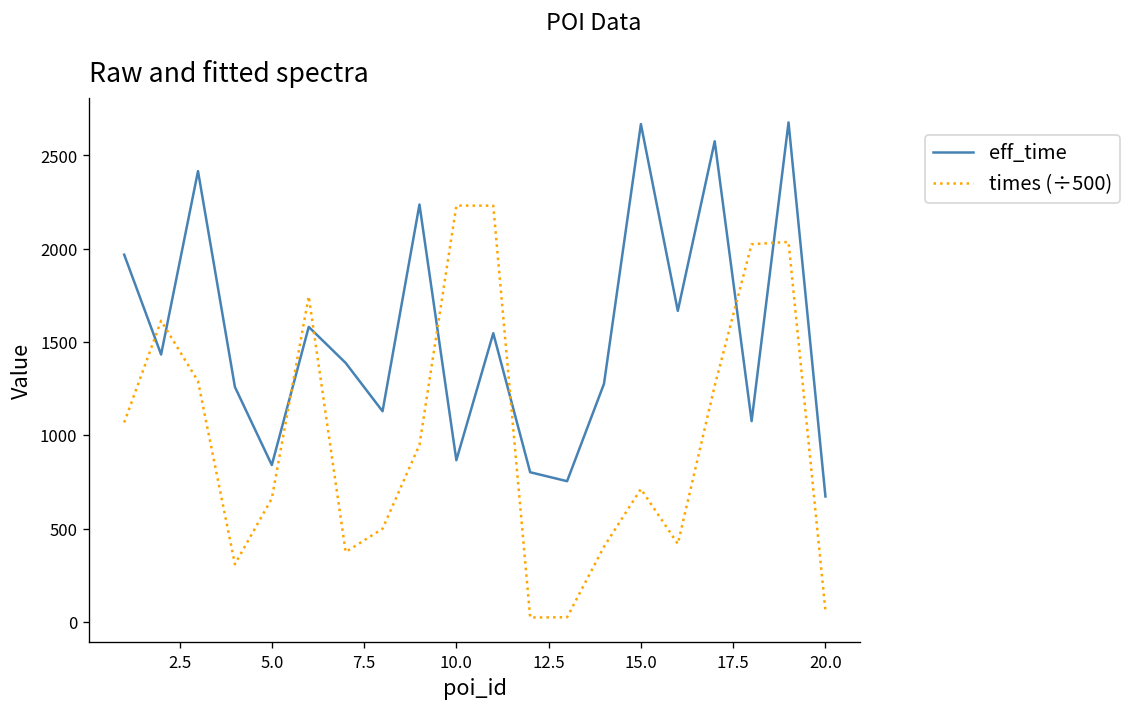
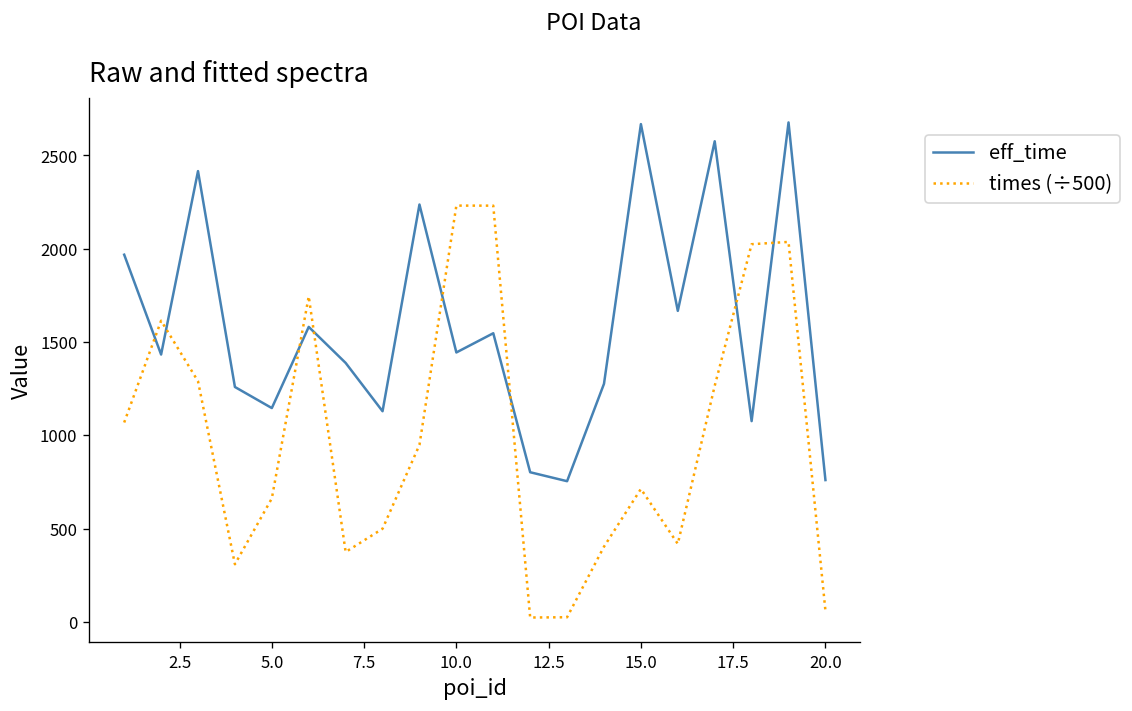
eff_time, 5.0: 840 -> 1150
eff_time, 10.0: 870 -> 1440
eff_time, 20.0: 670 -> 760
